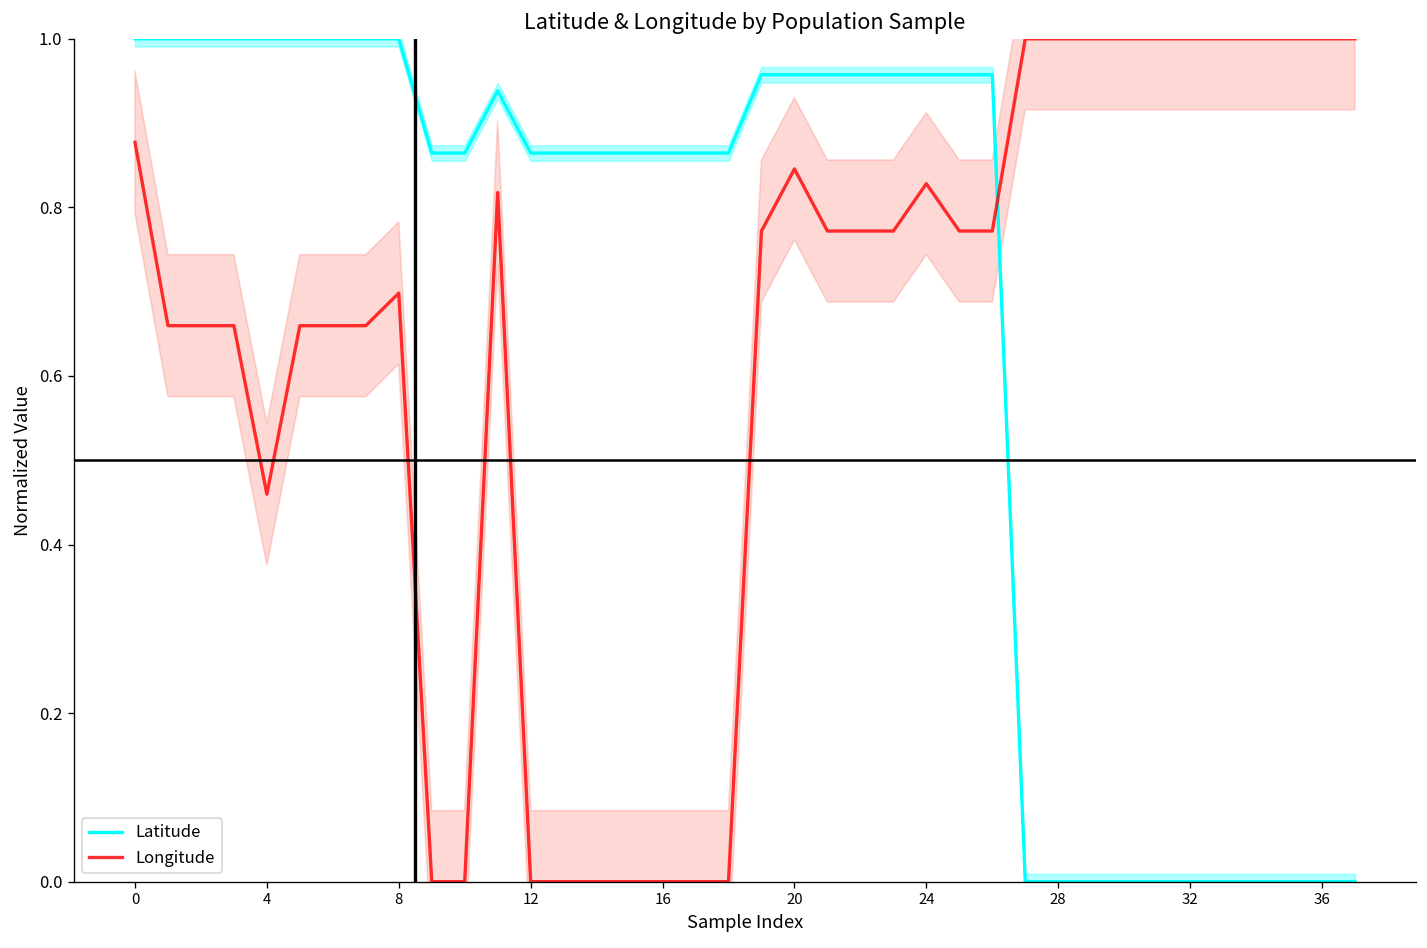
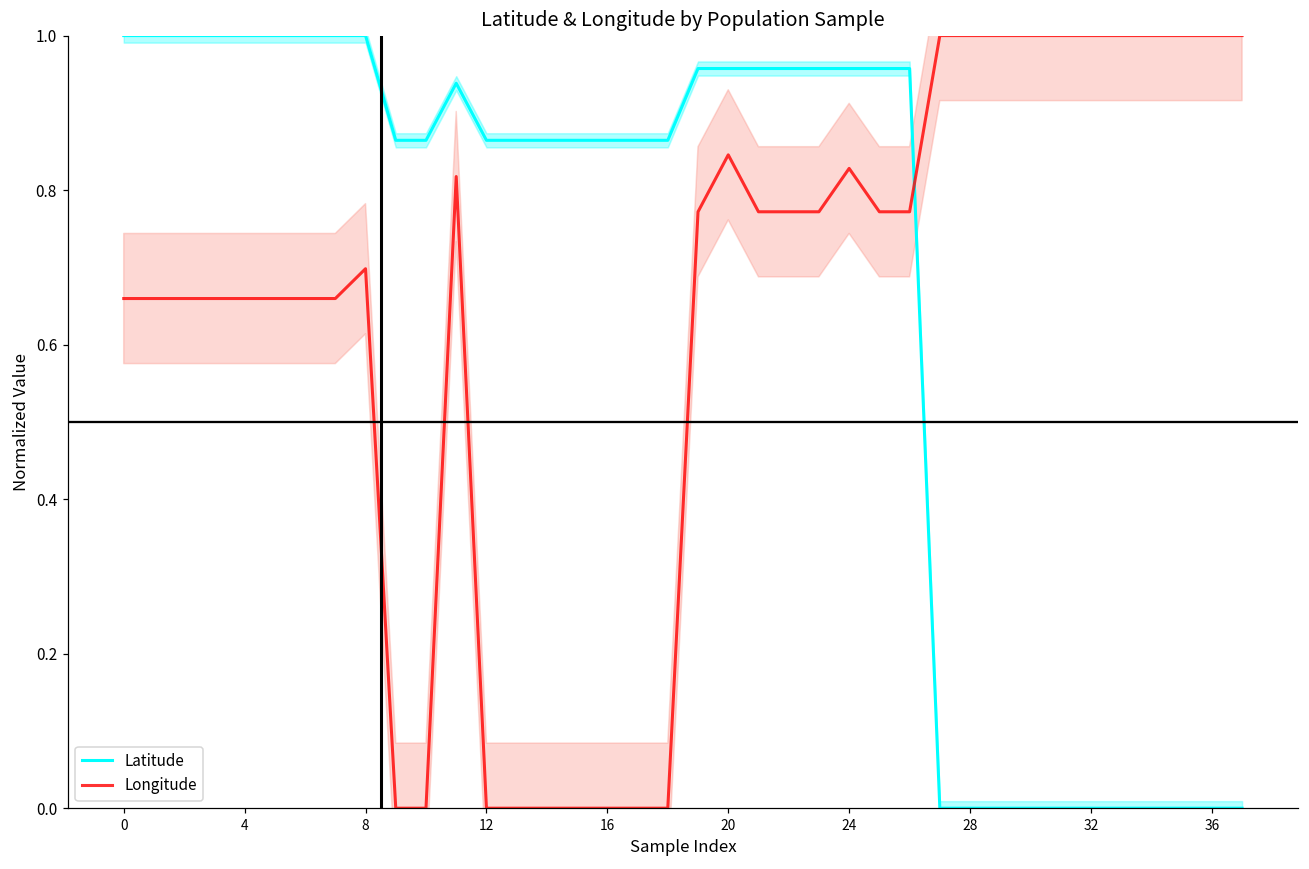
Longitude, 0: 0.88 -> 0.66
Longitude, 4: 0.46 -> 0.66
